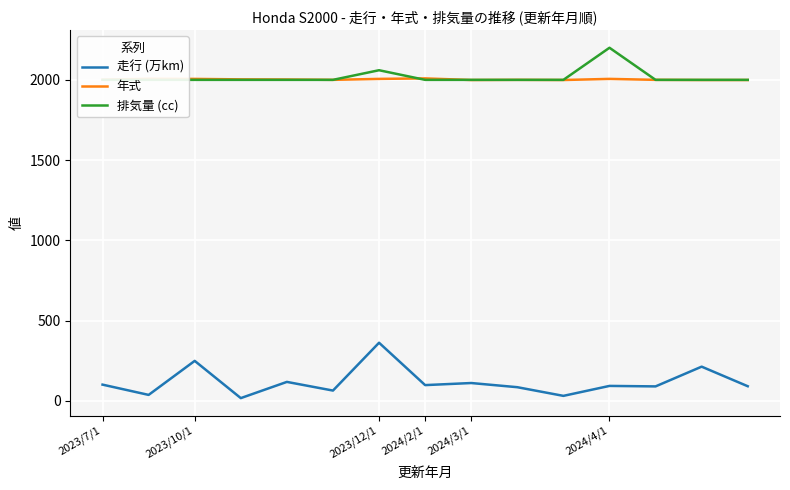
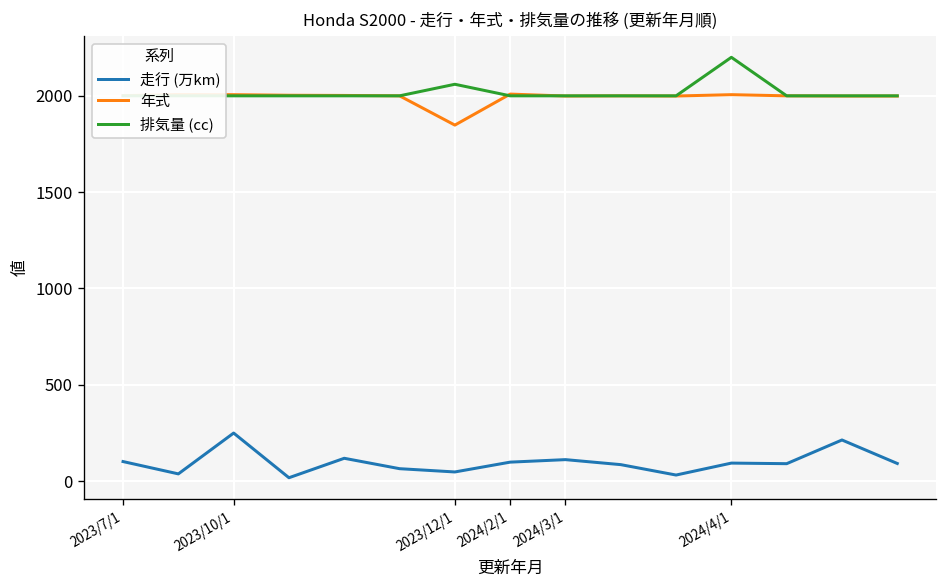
走行 (万km), 2023/12/1: 360 -> 50
年式, 2023/12/1: 2010 -> 1850
